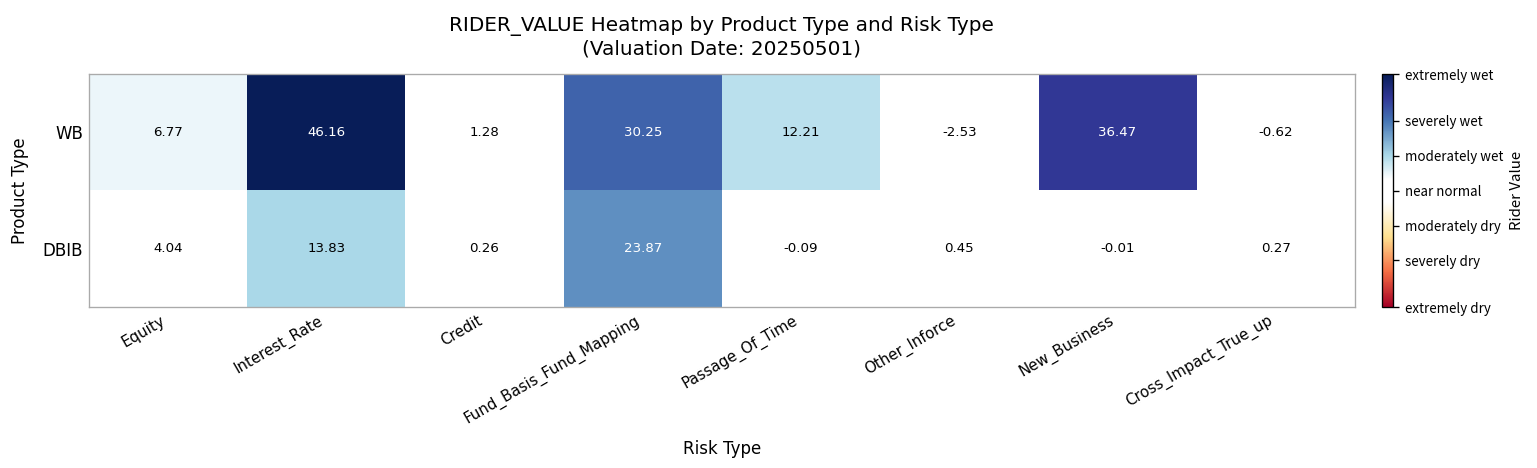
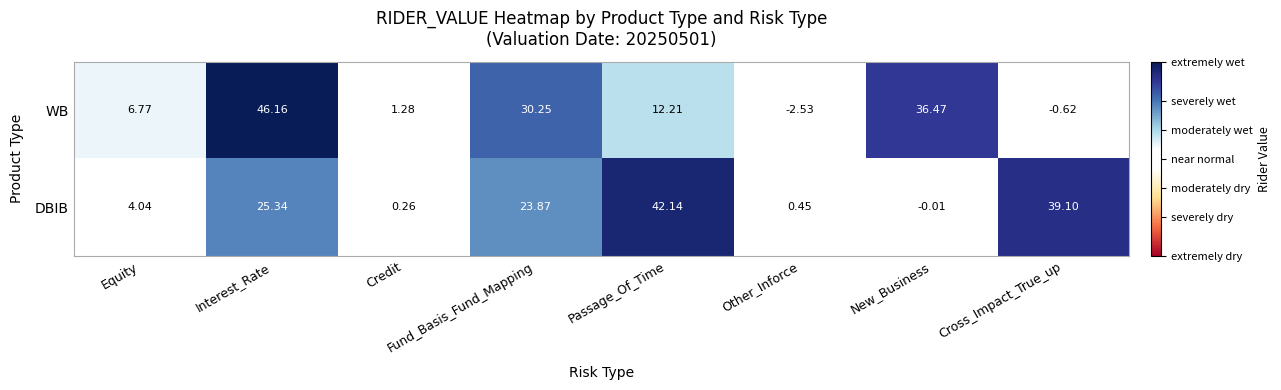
DBIB, Interest_Rate: 13.83 -> 25.34
DBIB, Passage_Of_Time: -0.09 -> 42.14
DBIB, Cross_Impact_True_up: 0.27 -> 39.10
